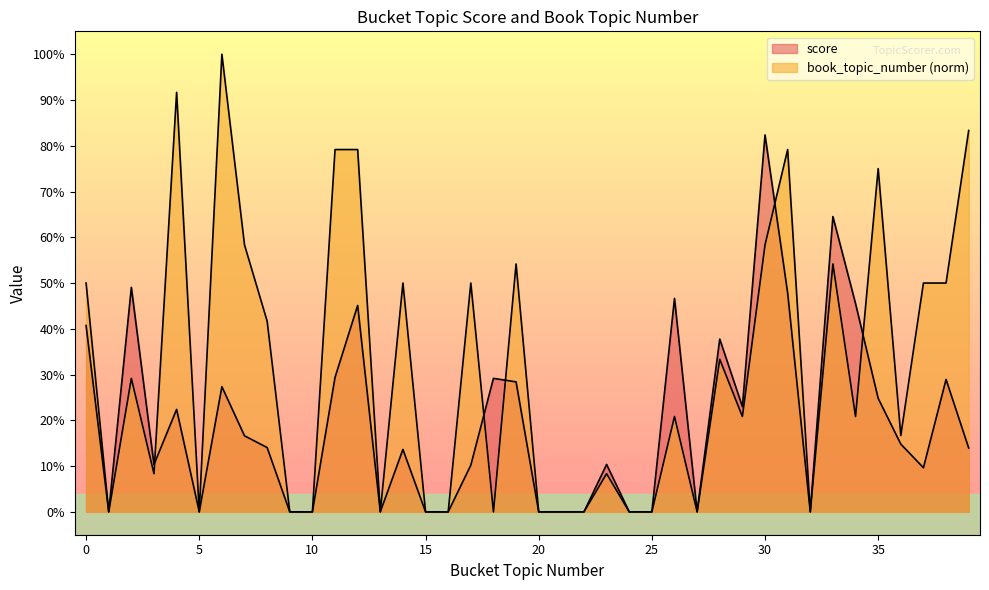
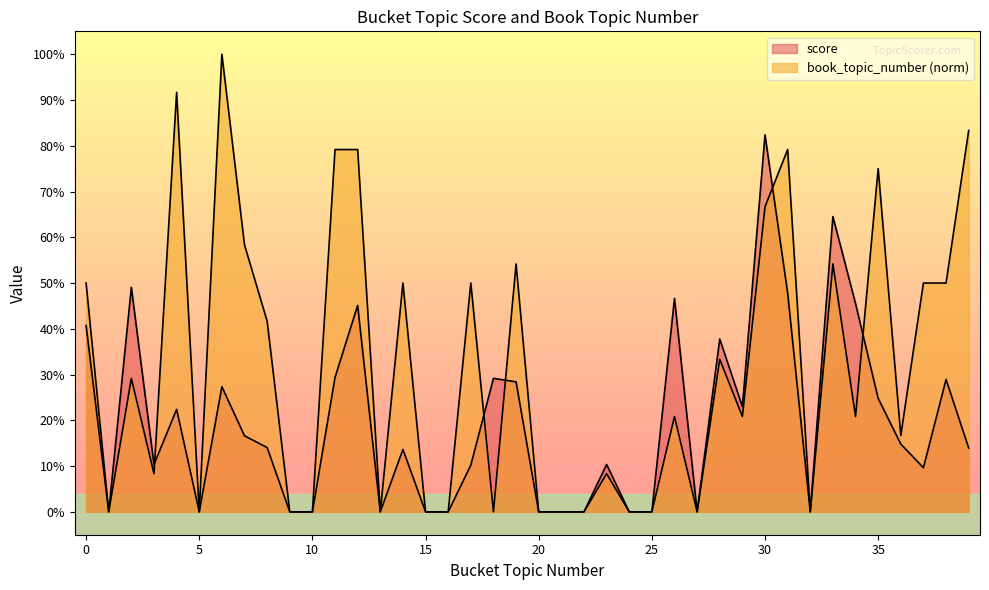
book_topic_number (norm), 30: 58% -> 67%
